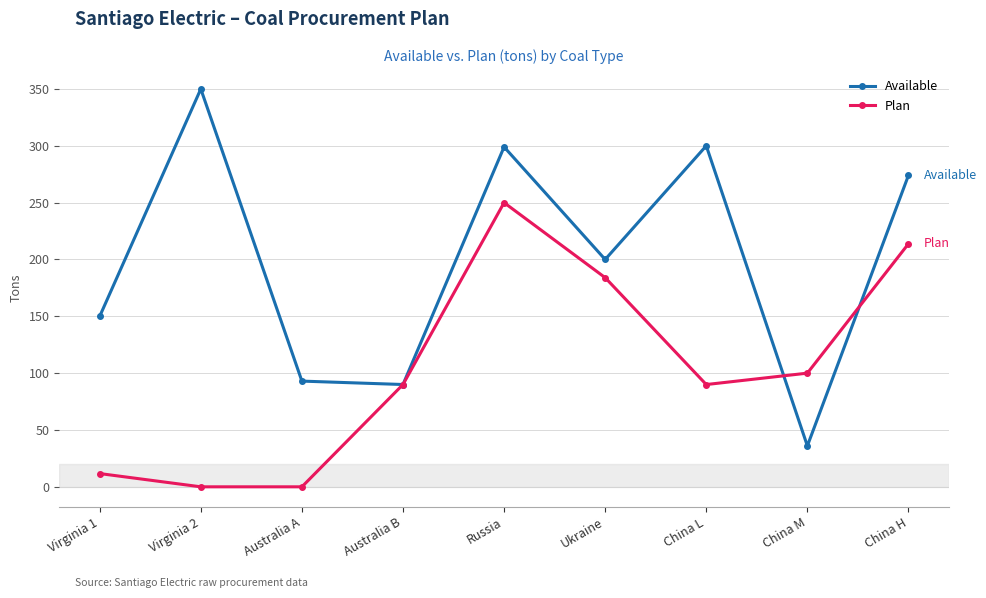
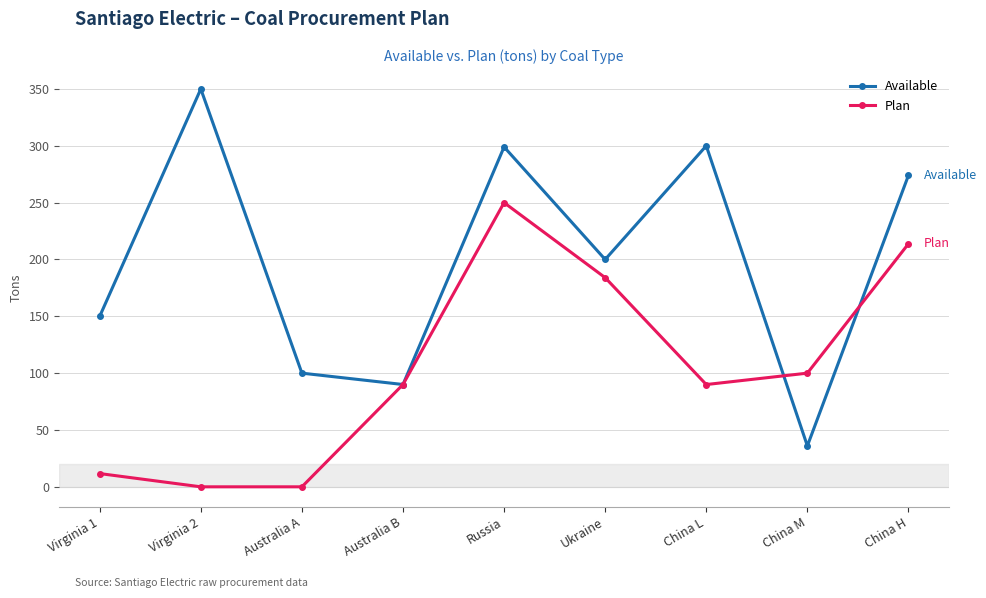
Available, Australia A: 93 -> 100
